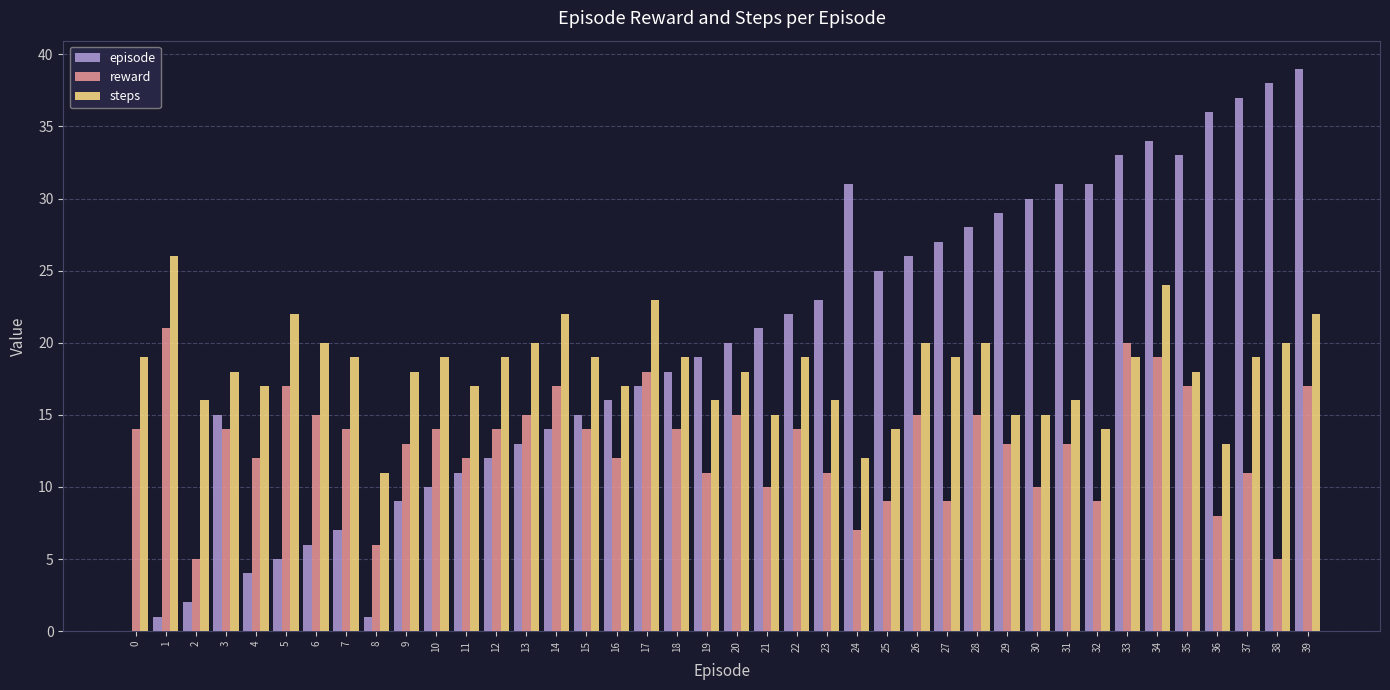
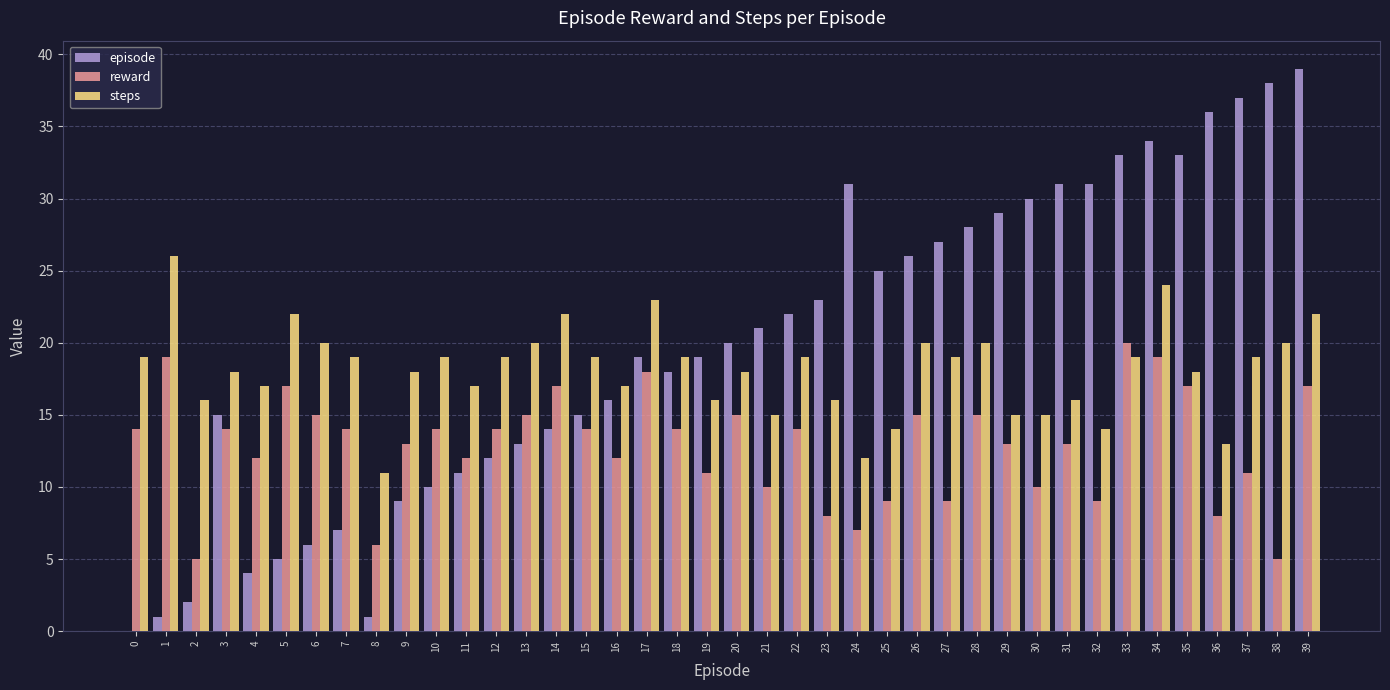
reward, 1: 21 -> 19
episode, 17: 17 -> 19
reward, 23: 11 -> 8
